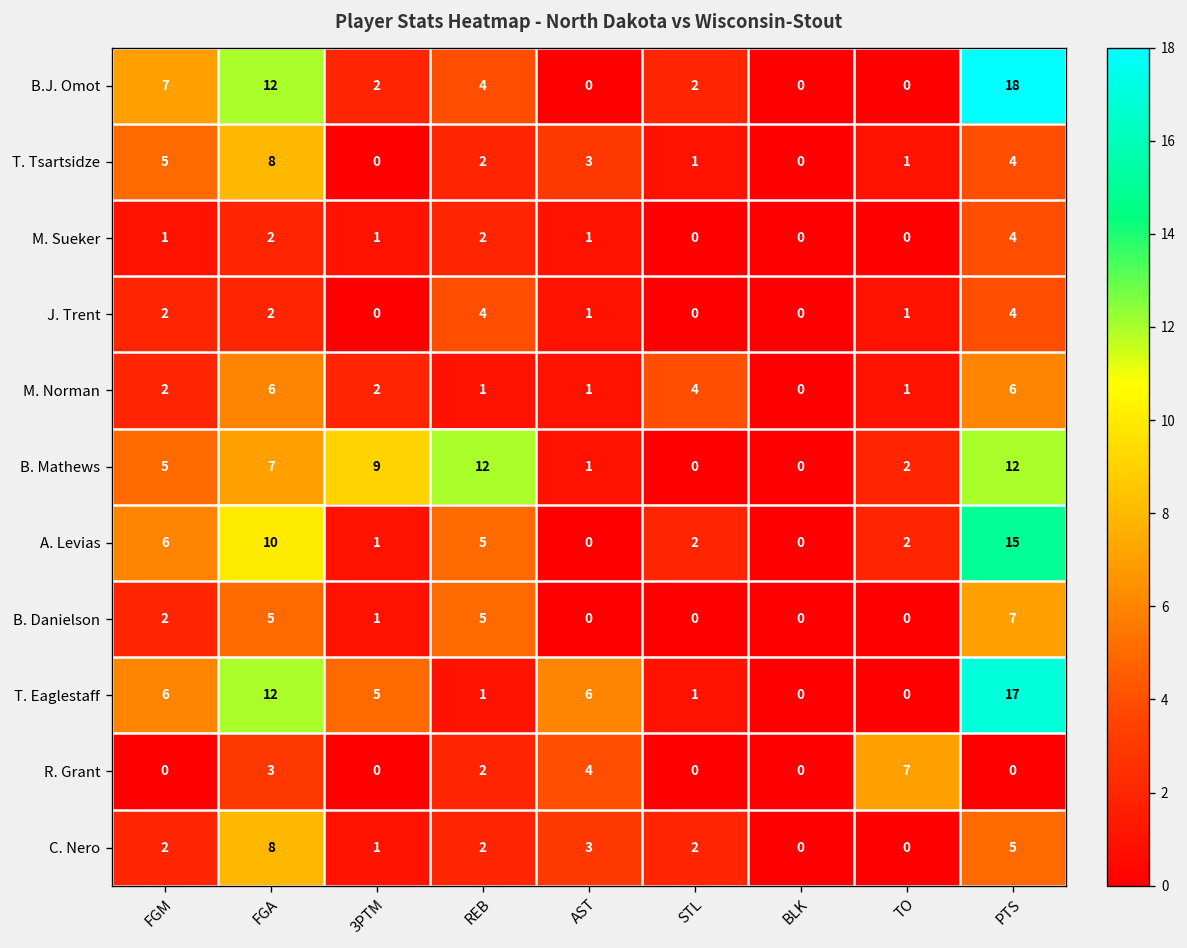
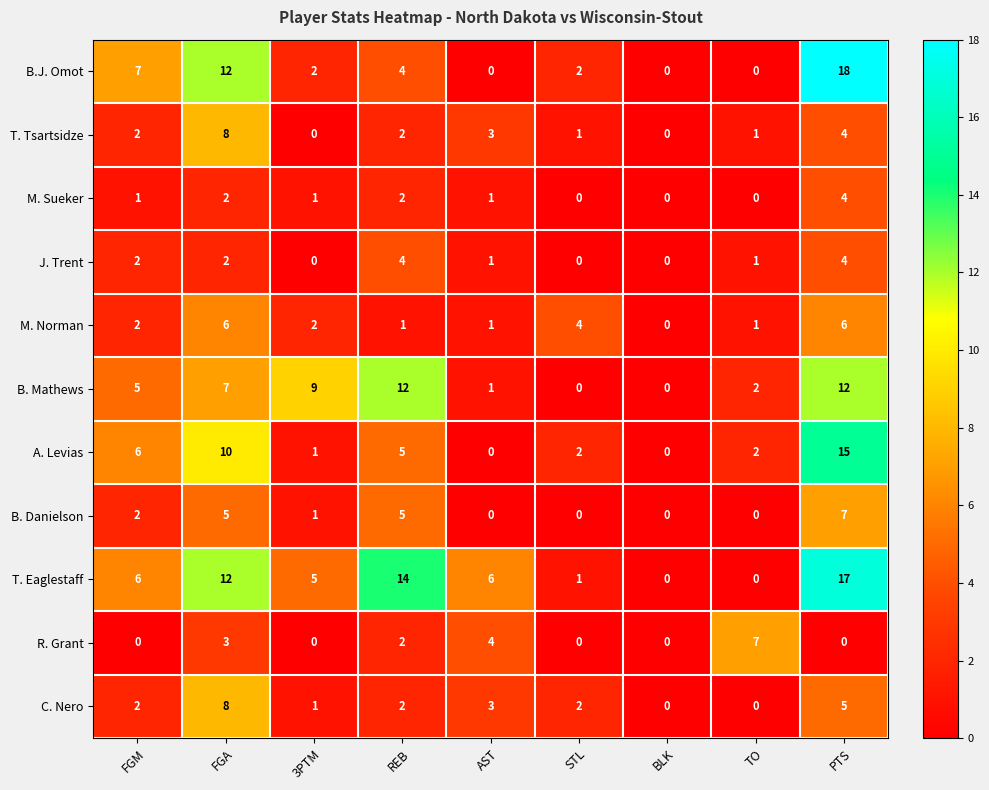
T. Tsartsidze, FGM: 5 -> 2
T. Eaglestaff, REB: 1 -> 14
